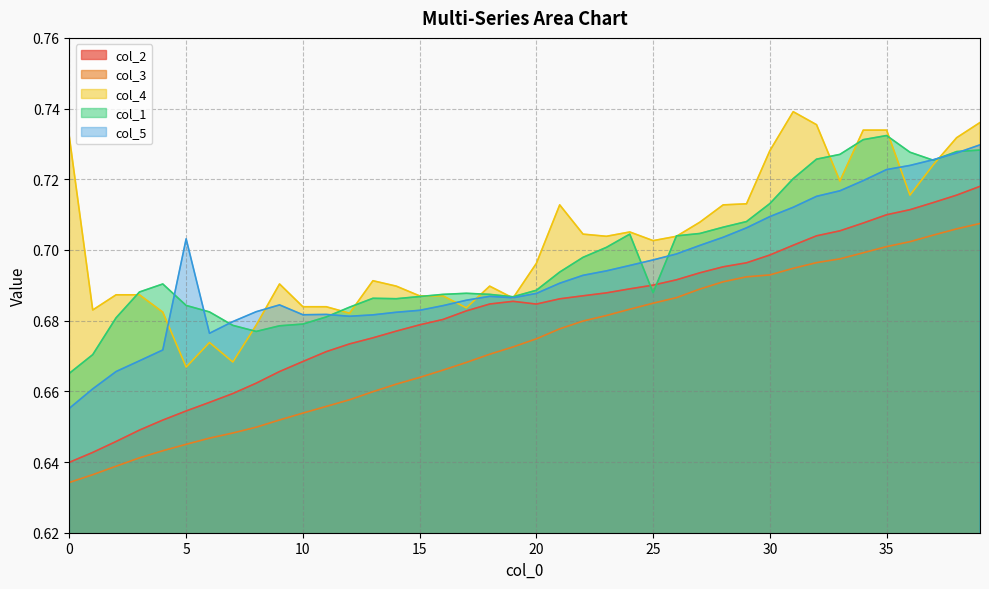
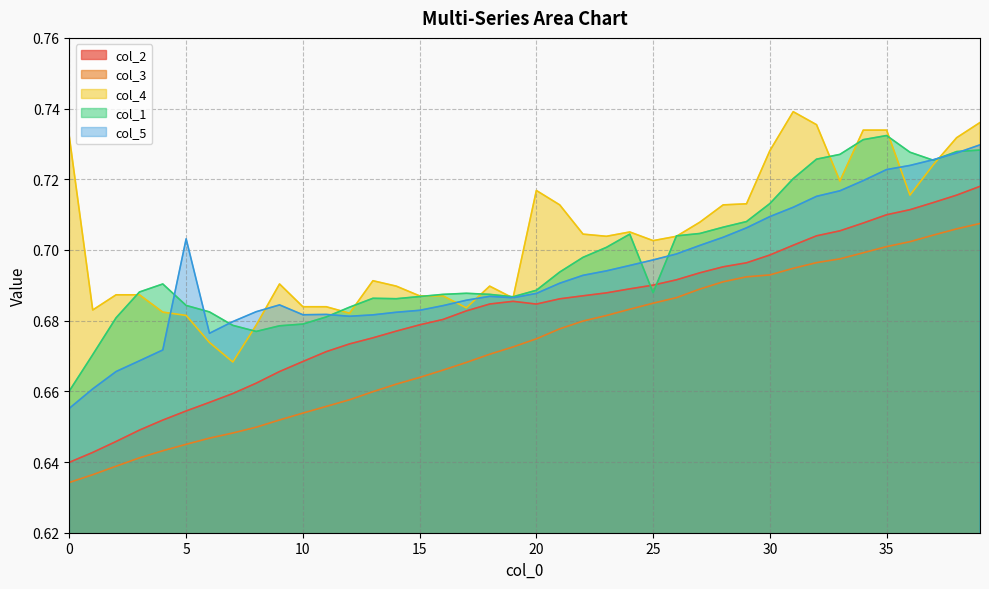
col_1, 0: 0.665 -> 0.660
col_4, 5: 0.667 -> 0.681
col_4, 20: 0.696 -> 0.717
